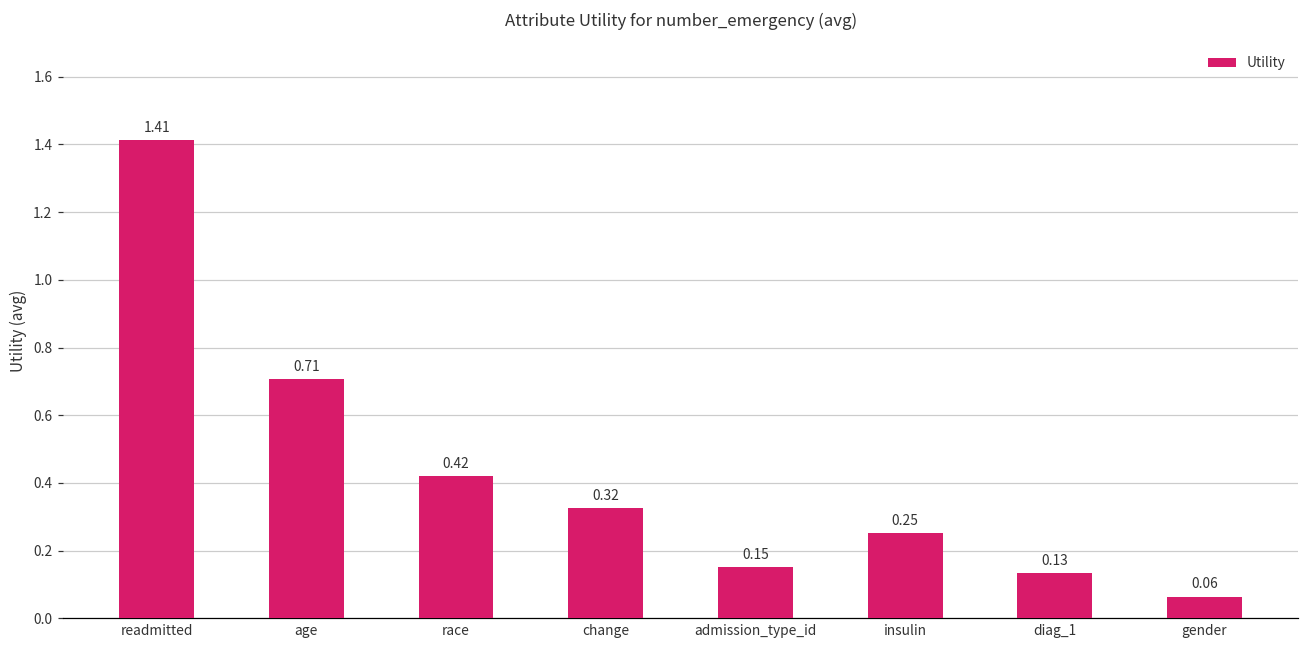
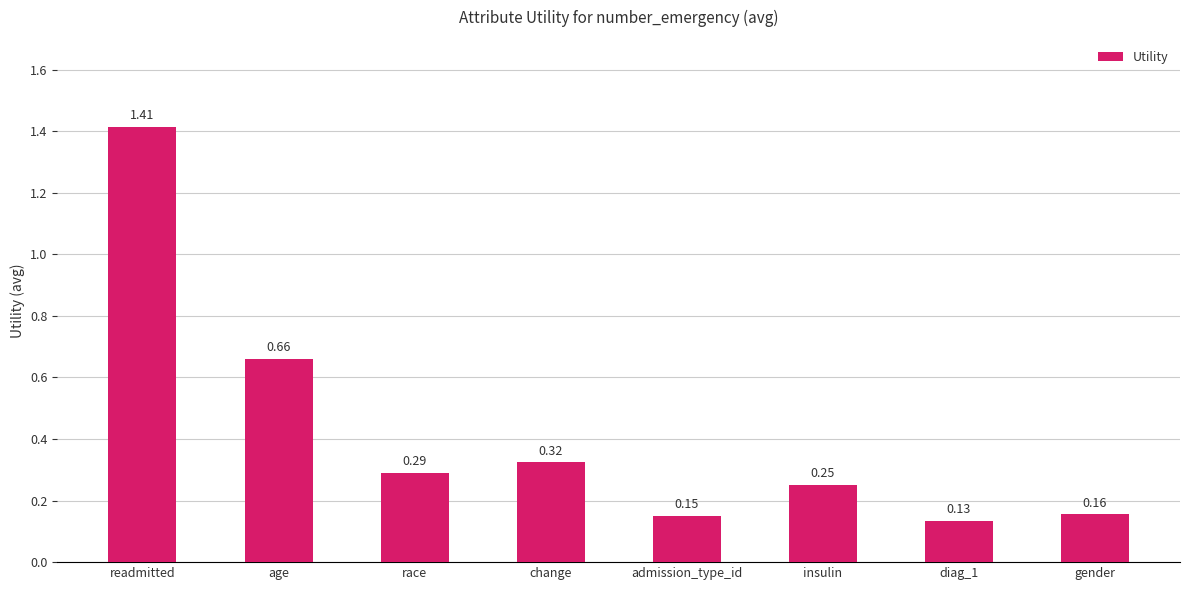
age: 0.71 -> 0.66
race: 0.42 -> 0.29
gender: 0.06 -> 0.16
